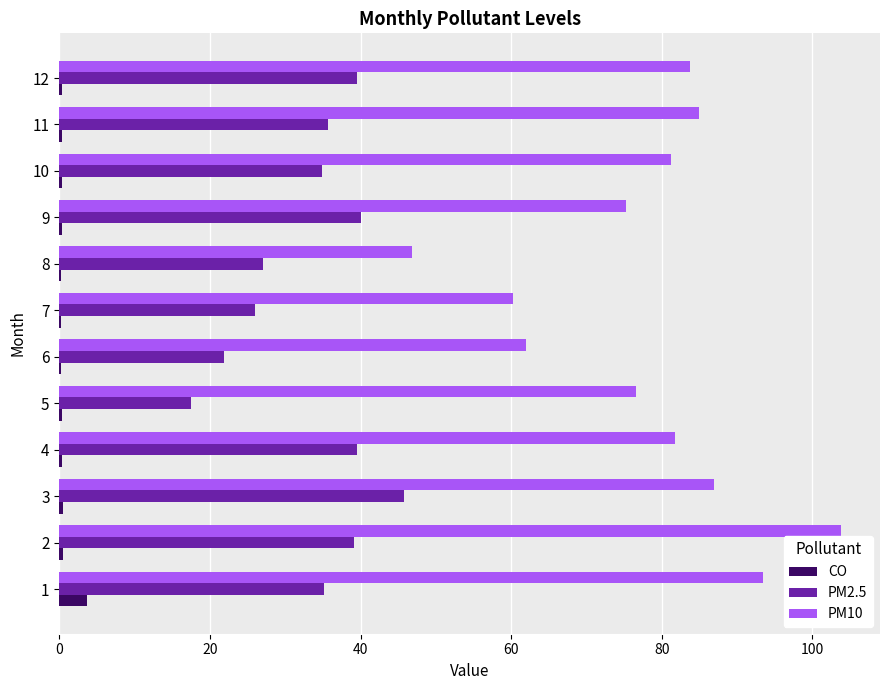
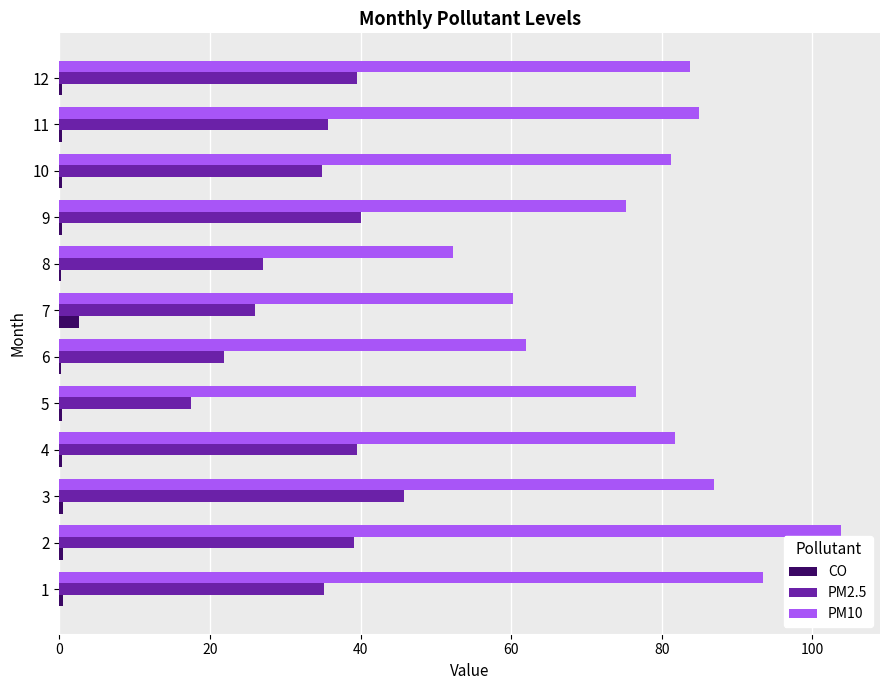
PM10, 8: 47 -> 52
CO, 7: 0 -> 3
CO, 1: 4 -> 0
